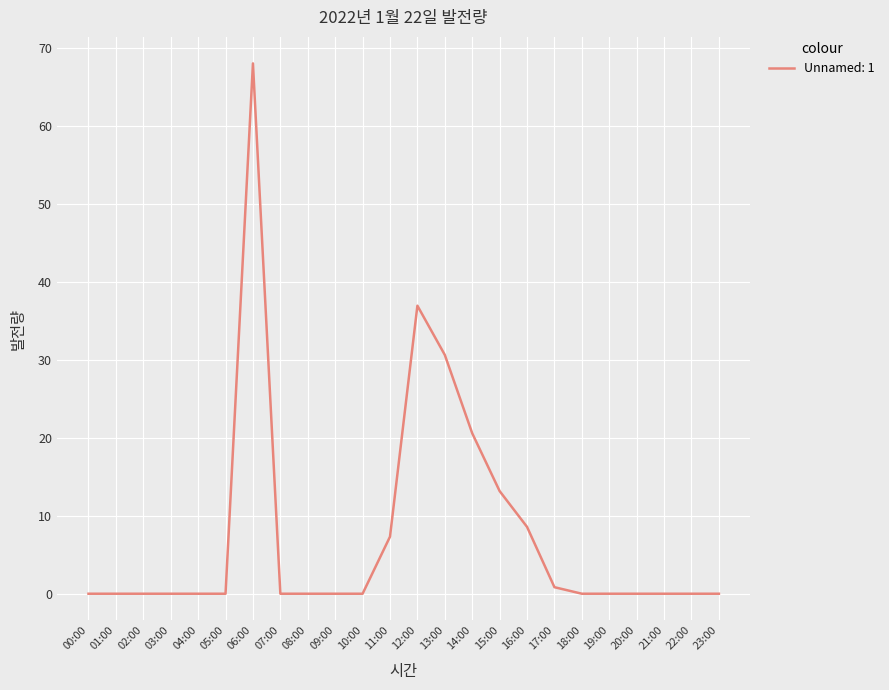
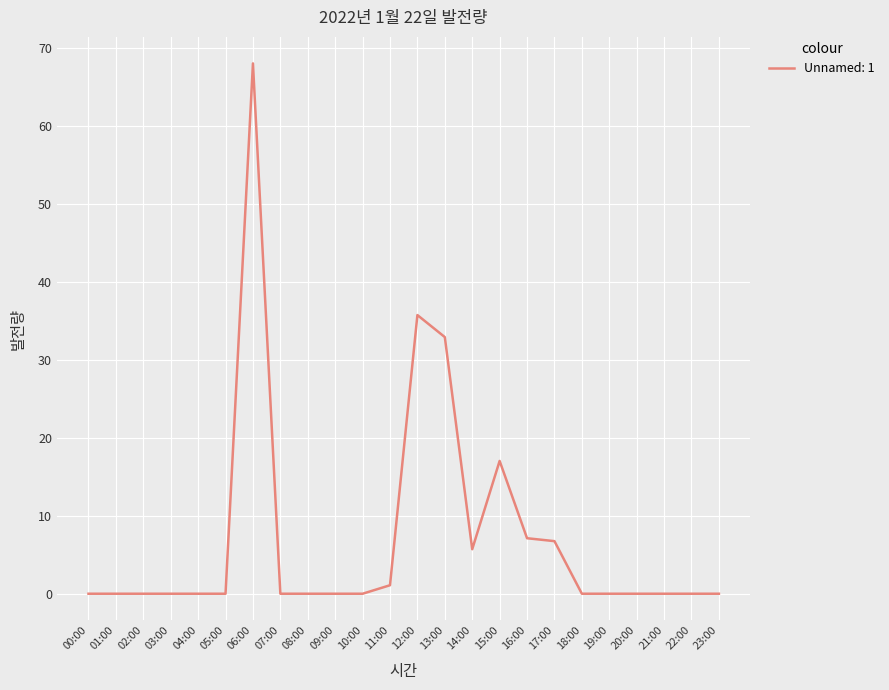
11:00: 7 -> 1
12:00: 37 -> 36
13:00: 31 -> 33
14:00: 21 -> 6
15:00: 13 -> 17
16:00: 9 -> 7
17:00: 1 -> 7
